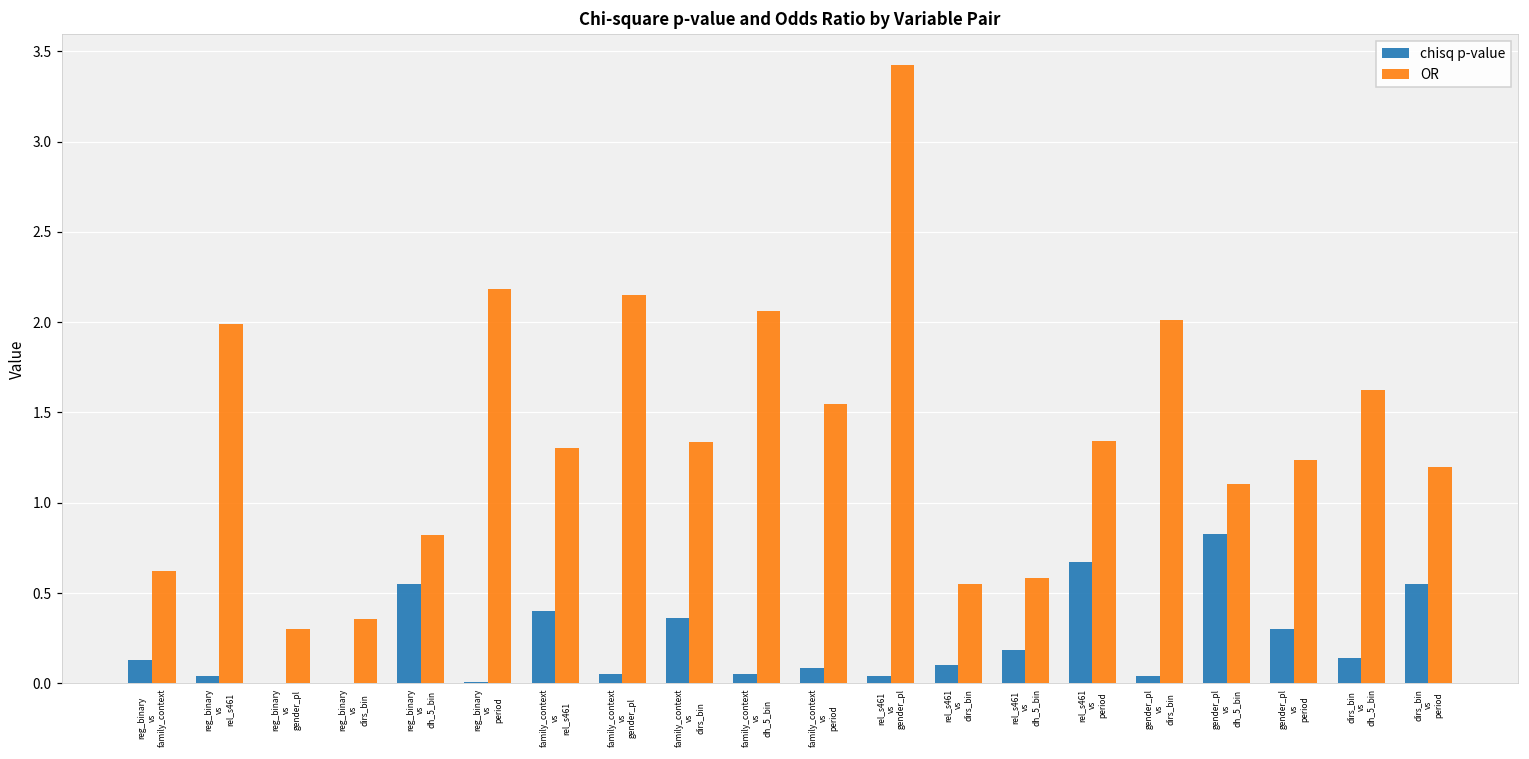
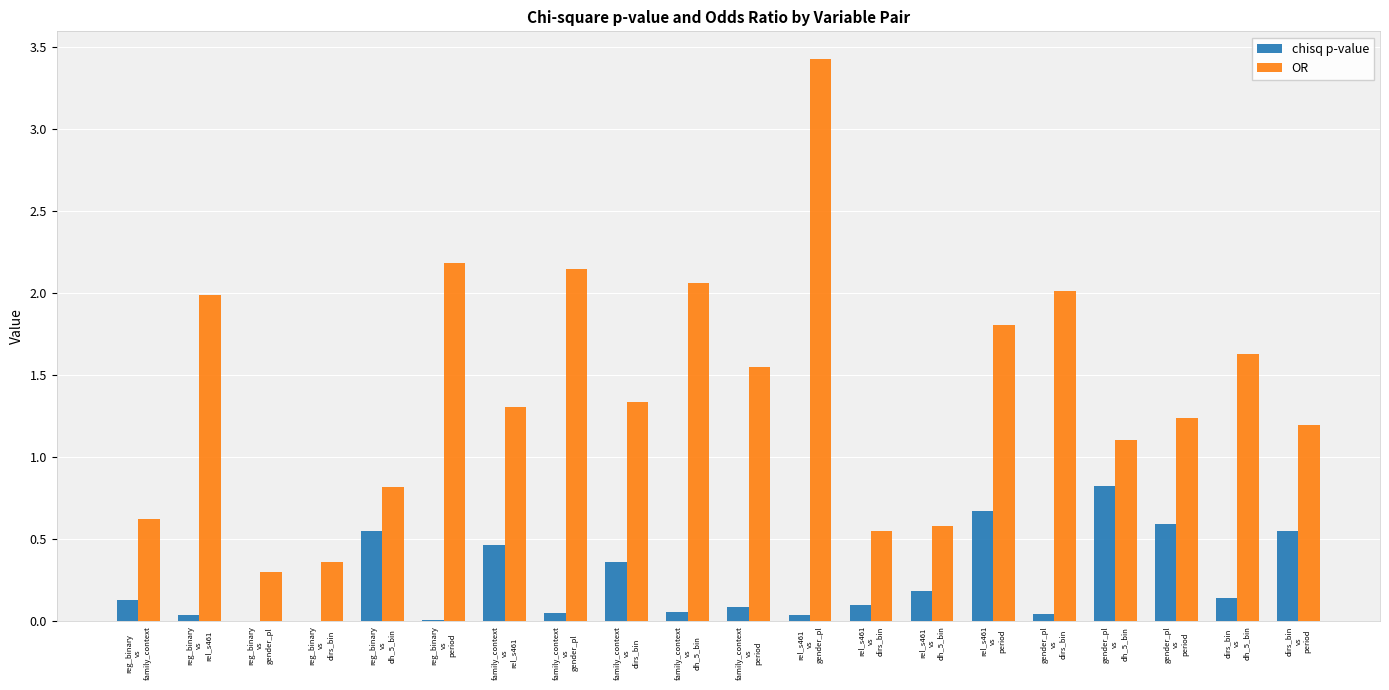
chisq p-value, family_context vs rel_s461: 0.40 -> 0.46
OR, rel_s461 vs period: 1.34 -> 1.80
chisq p-value, gender_pl vs period: 0.30 -> 0.59
